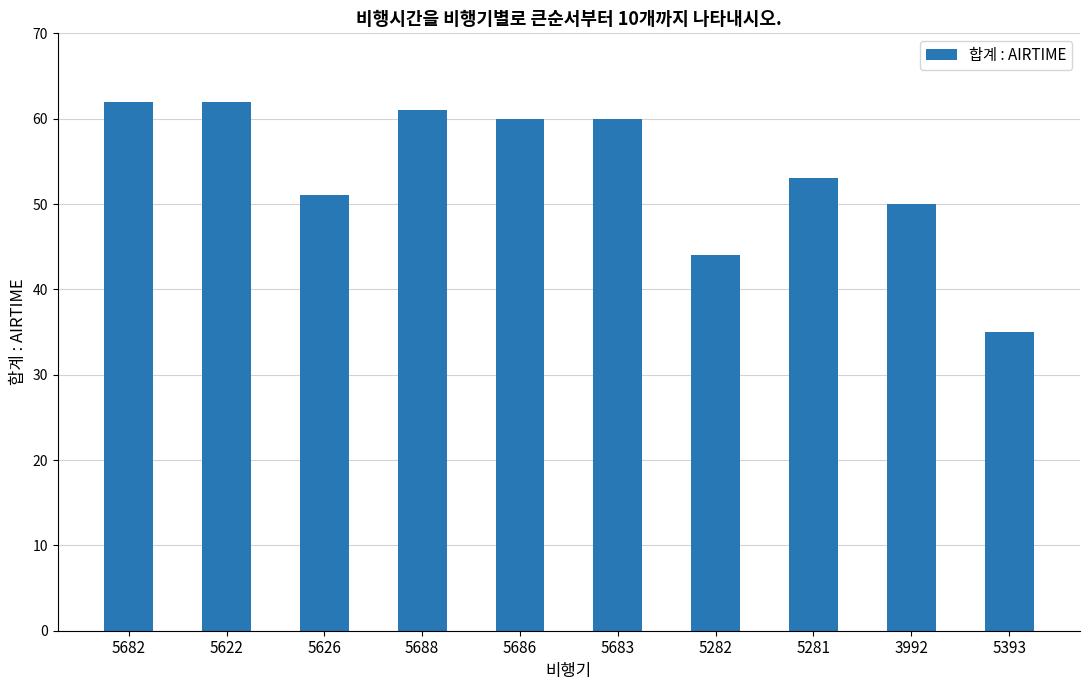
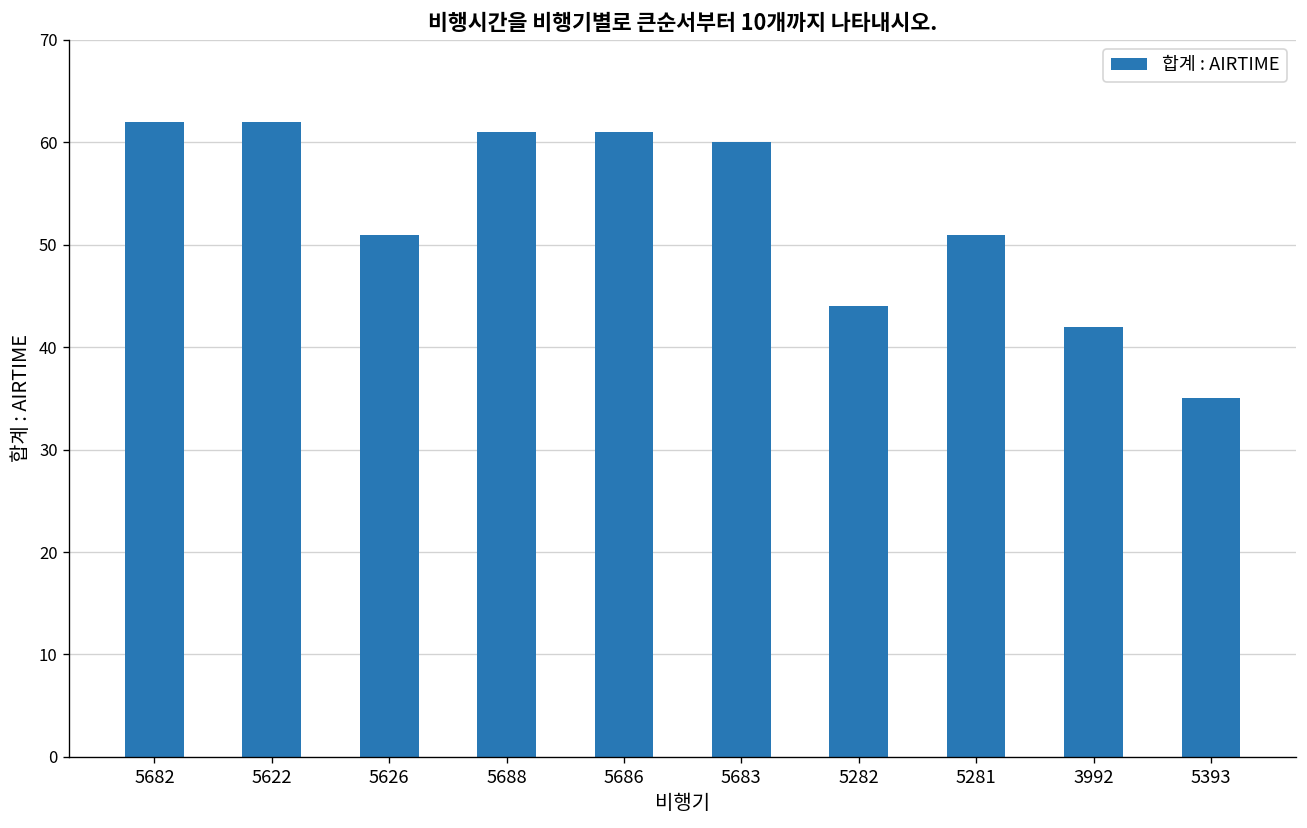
5686: 60 -> 61
5281: 53 -> 51
3992: 50 -> 42
